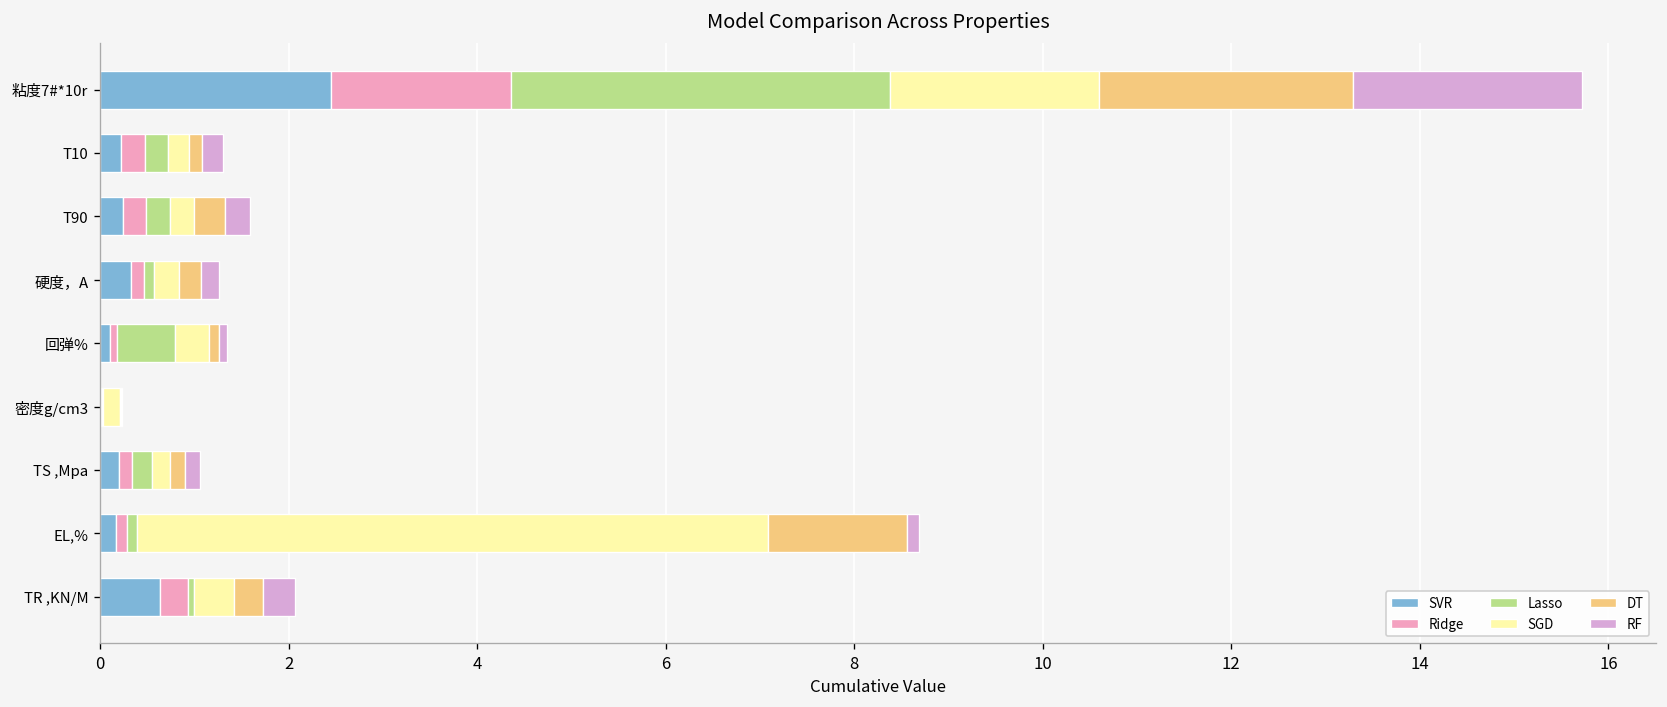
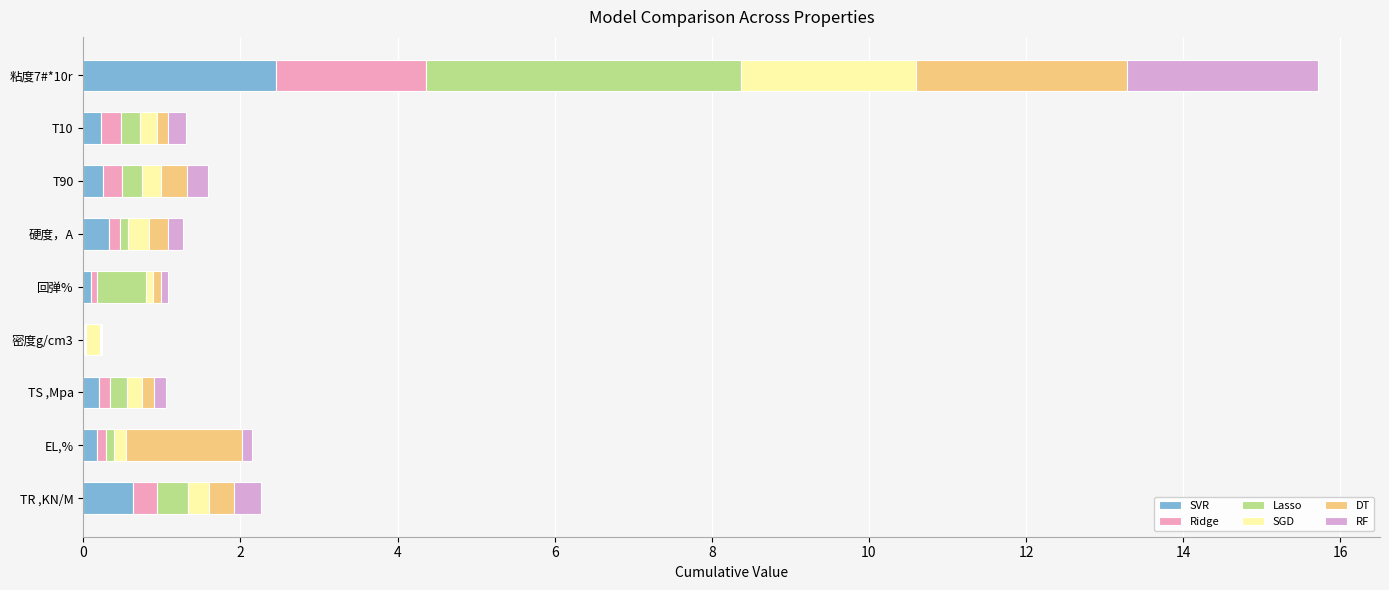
SGD, 回弹%: 0.4 -> 0.1
SGD, EL,%: 6.7 -> 0.2
Lasso, TR ,KN/M: 0.1 -> 0.4
SGD, TR ,KN/M: 0.4 -> 0.3
